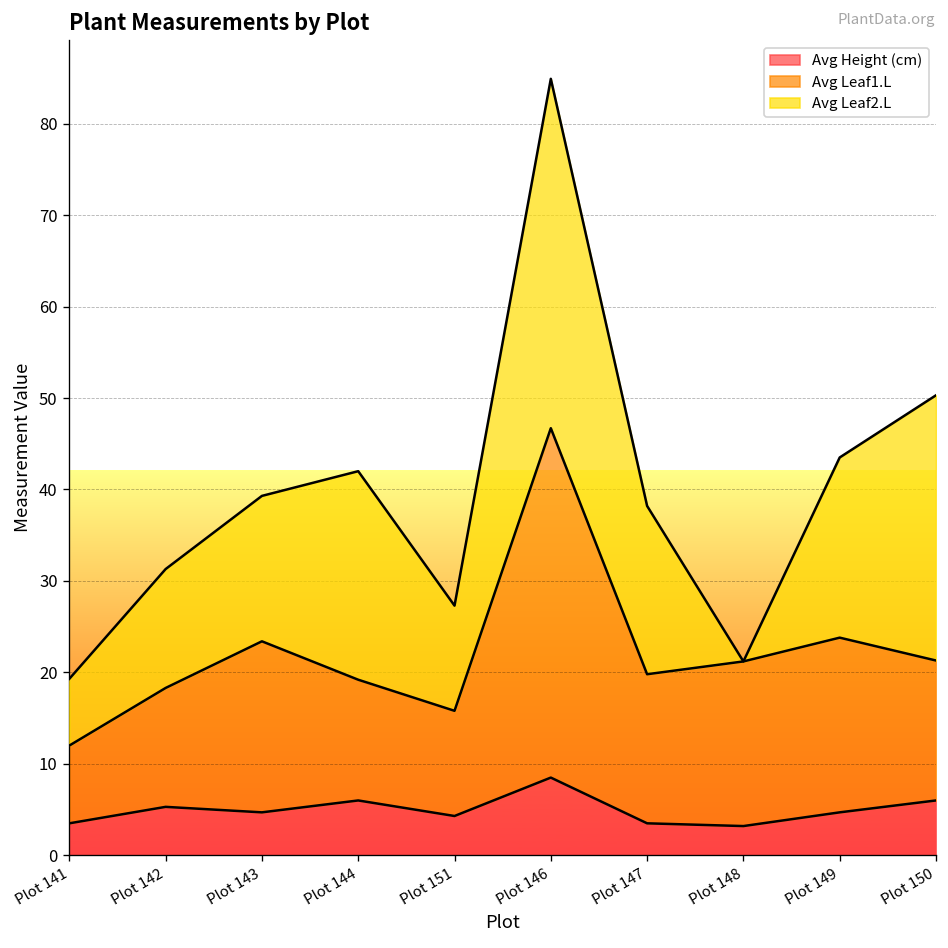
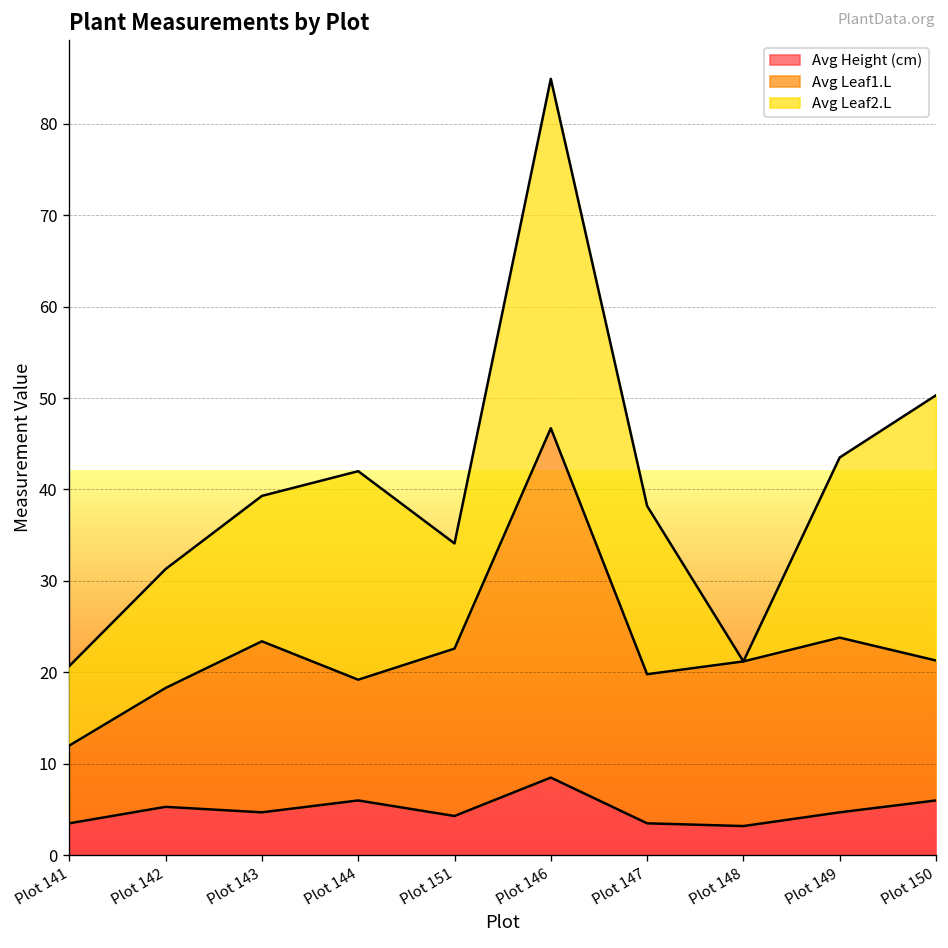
Avg Leaf2.L, Plot 141: 7 -> 9
Avg Leaf1.L, Plot 151: 12 -> 18
